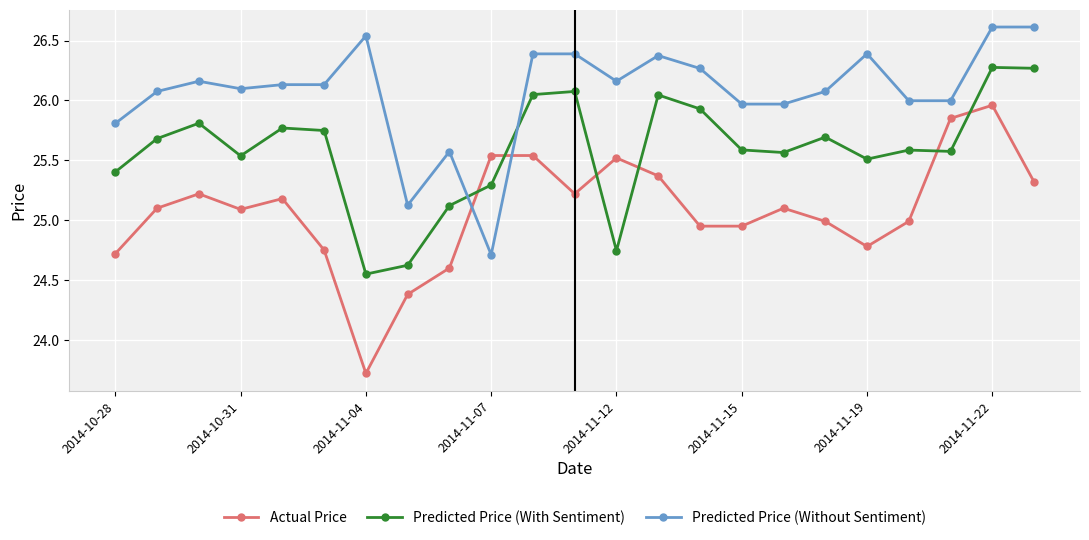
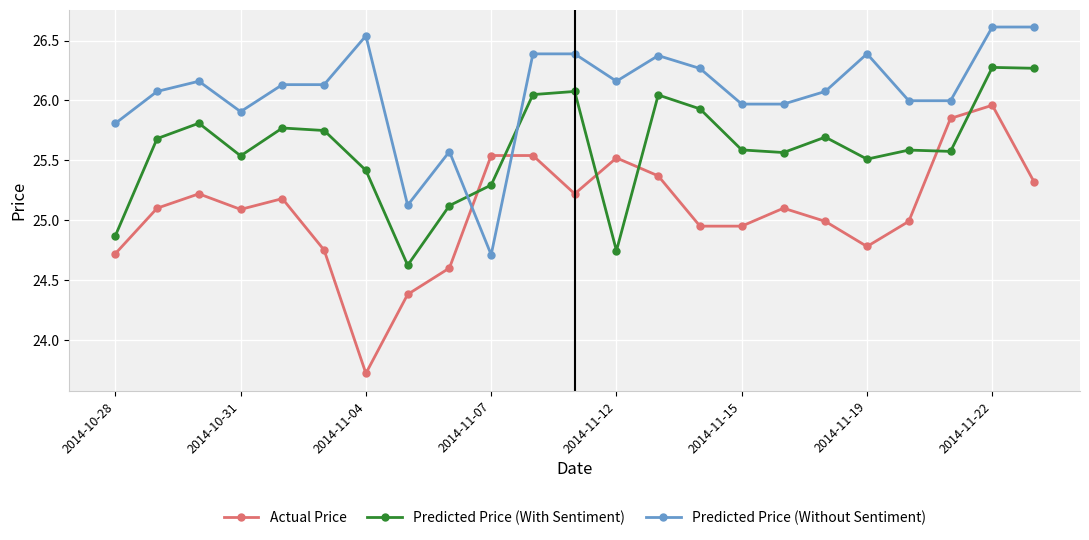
Predicted Price (With Sentiment), 2014-10-28: 25.40 -> 24.87
Predicted Price (Without Sentiment), 2014-10-31: 26.10 -> 25.91
Predicted Price (With Sentiment), 2014-11-04: 24.55 -> 25.42
